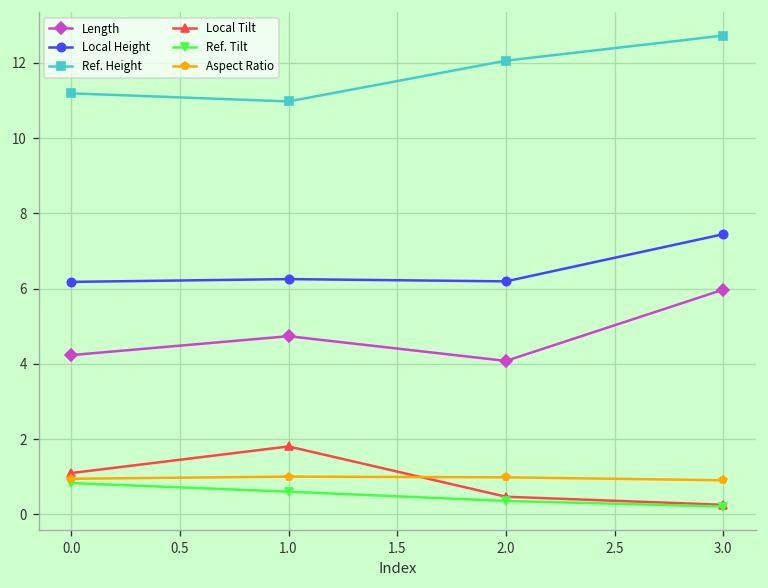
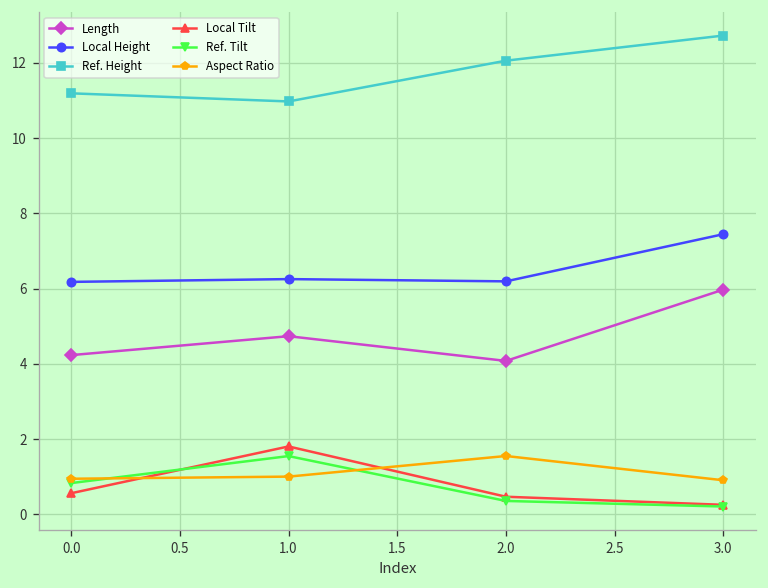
Local Tilt, 0.0: 1.1 -> 0.6
Ref. Tilt, 1.0: 0.6 -> 1.5
Aspect Ratio, 2.0: 1.0 -> 1.5
